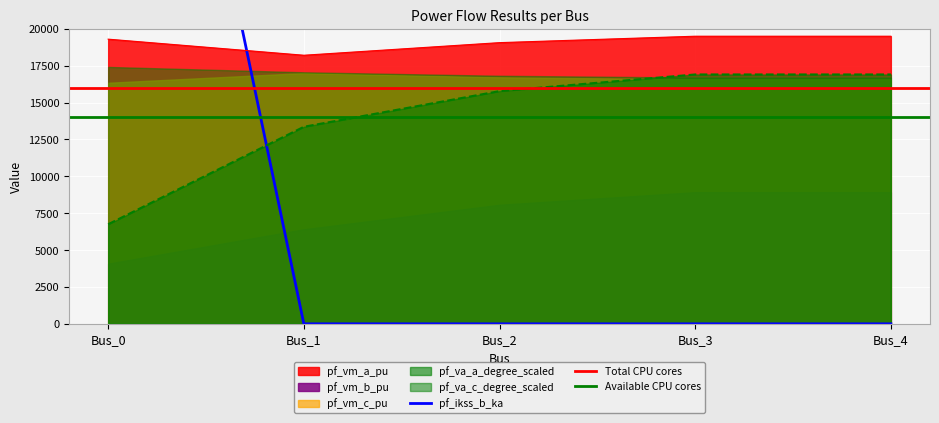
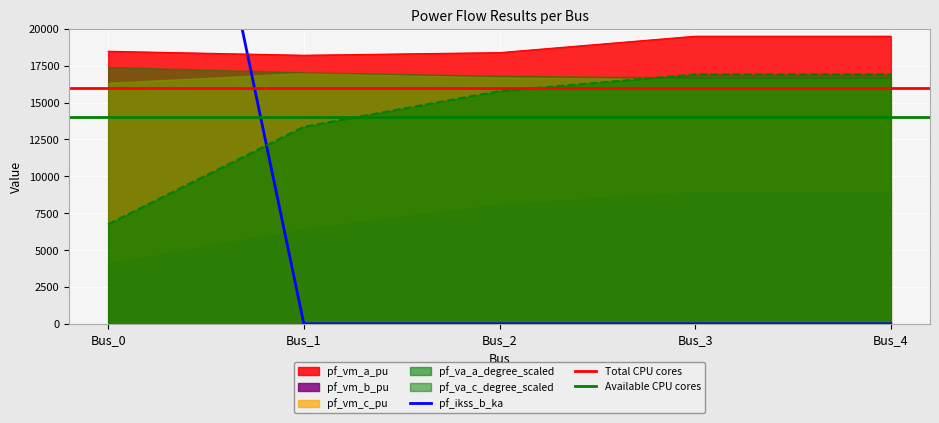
pf_vm_a_pu, Bus_0: 19300 -> 18500
pf_vm_a_pu, Bus_2: 19100 -> 18400
